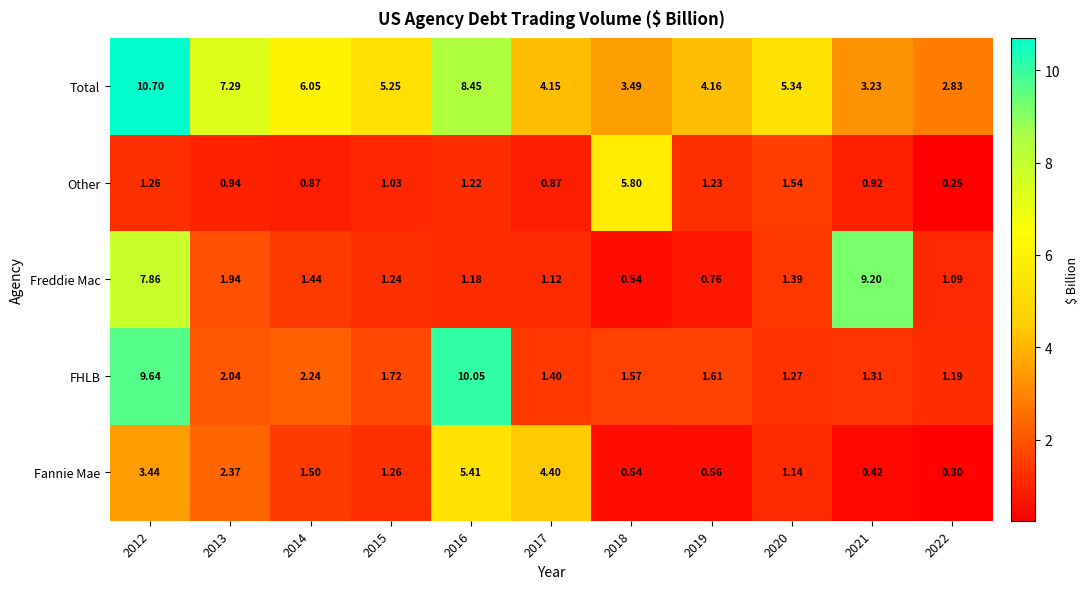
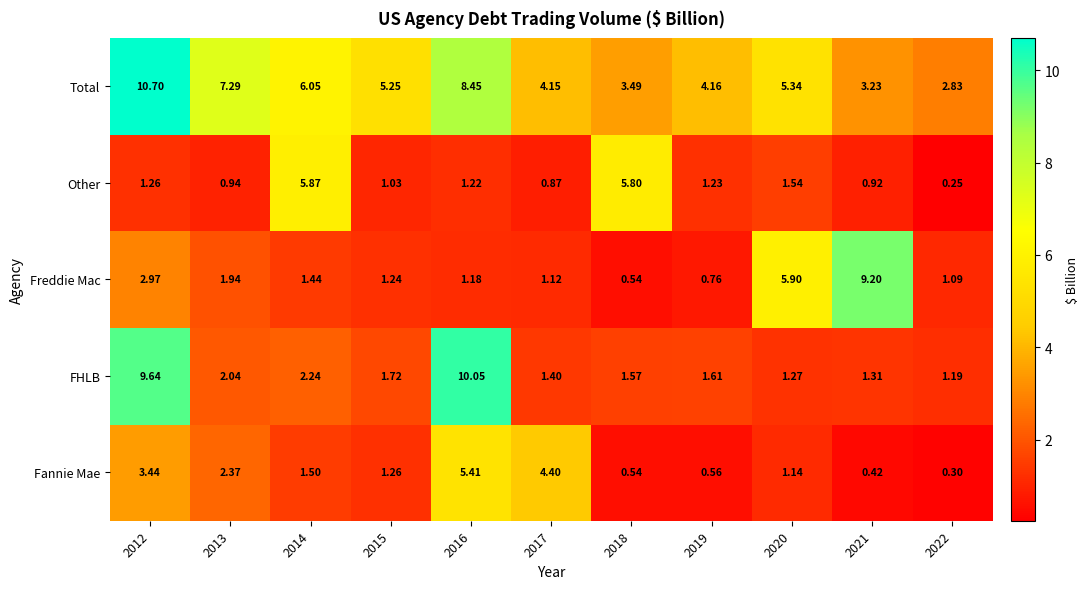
Other, 2014: 0.87 -> 5.87
Freddie Mac, 2012: 7.86 -> 2.97
Freddie Mac, 2020: 1.39 -> 5.90
